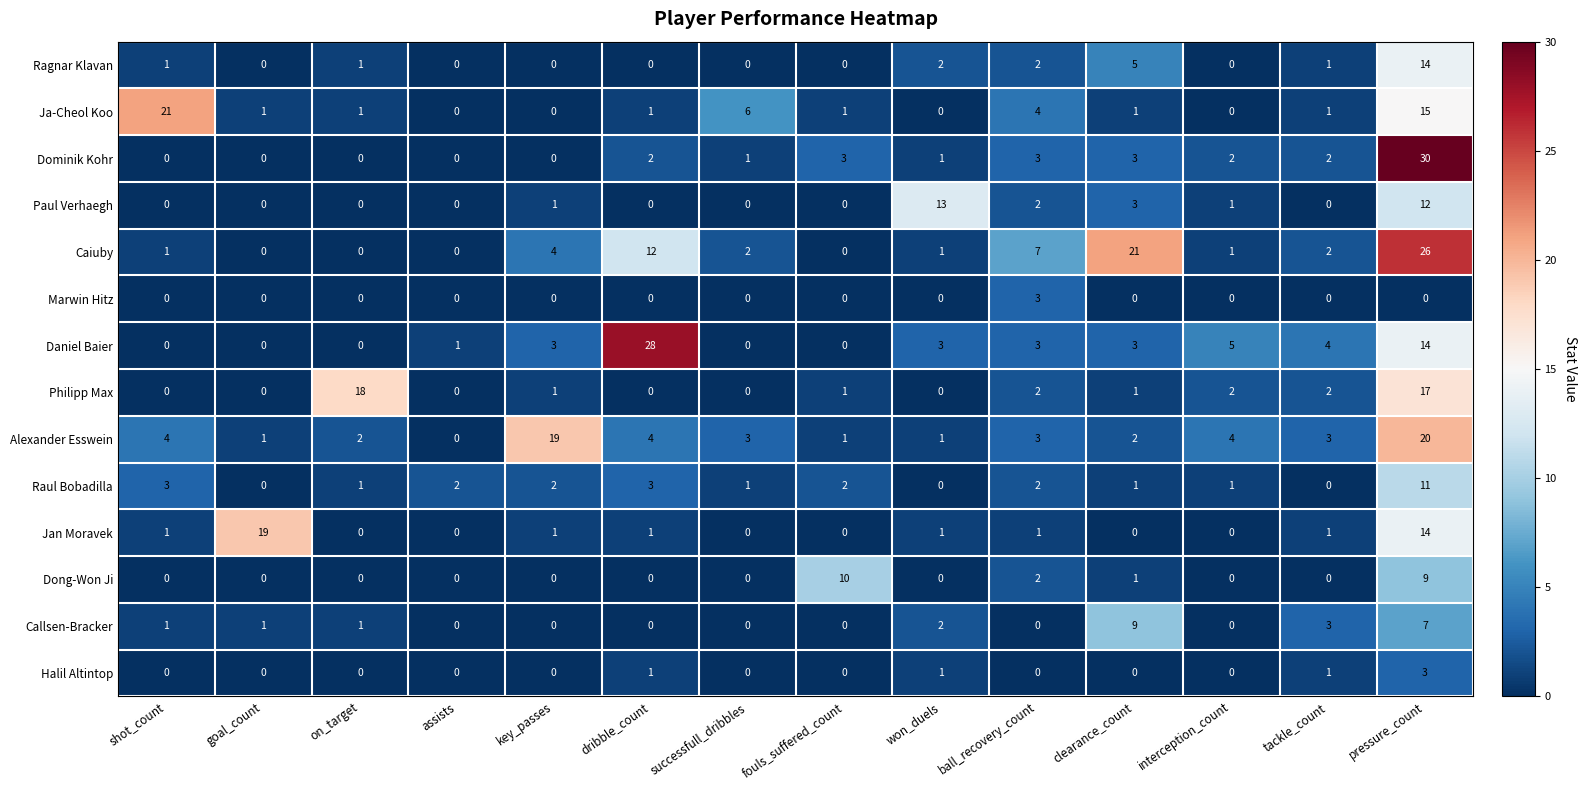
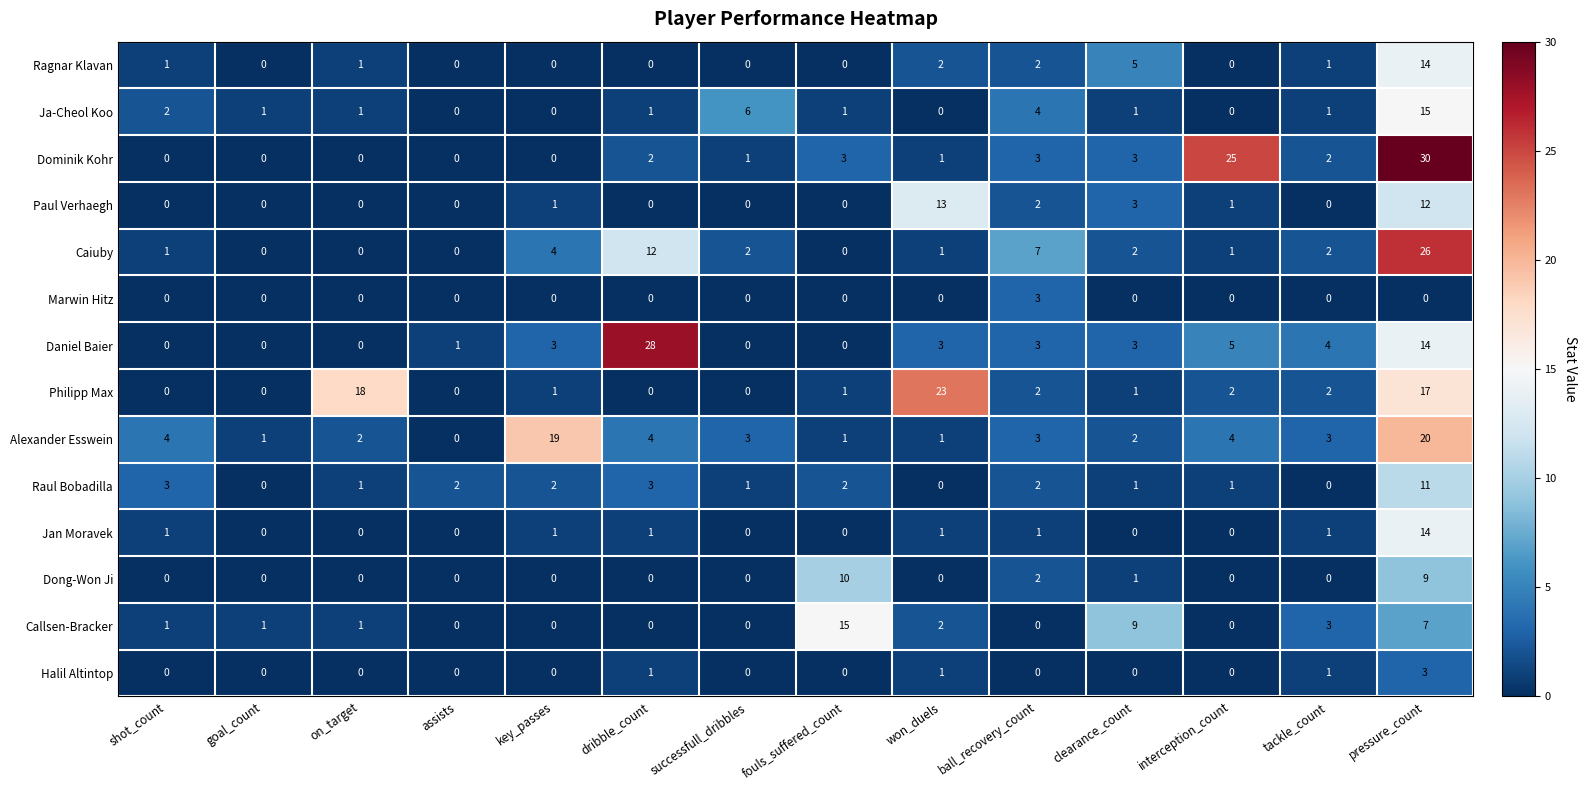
Ja-Cheol Koo, shot_count: 21 -> 2
Dominik Kohr, interception_count: 2 -> 25
Caiuby, clearance_count: 21 -> 2
Philipp Max, won_duels: 0 -> 23
Jan Moravek, goal_count: 19 -> 0
Callsen-Bracker, fouls_suffered_count: 0 -> 15
